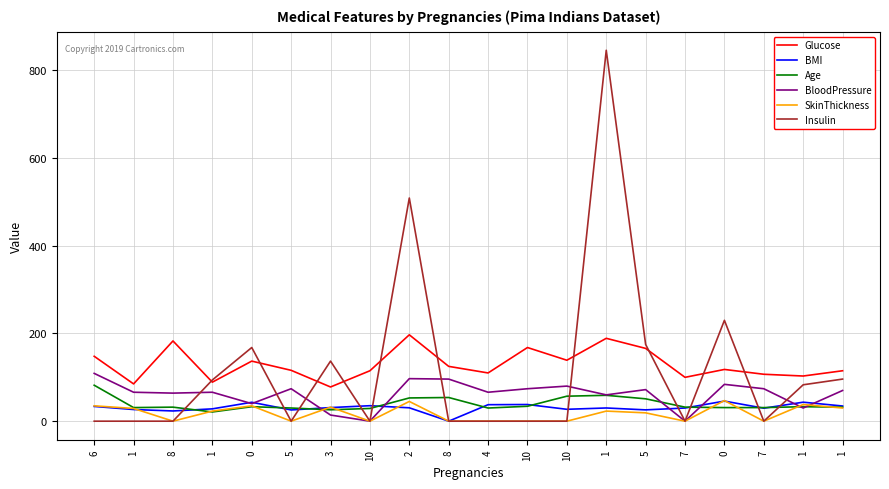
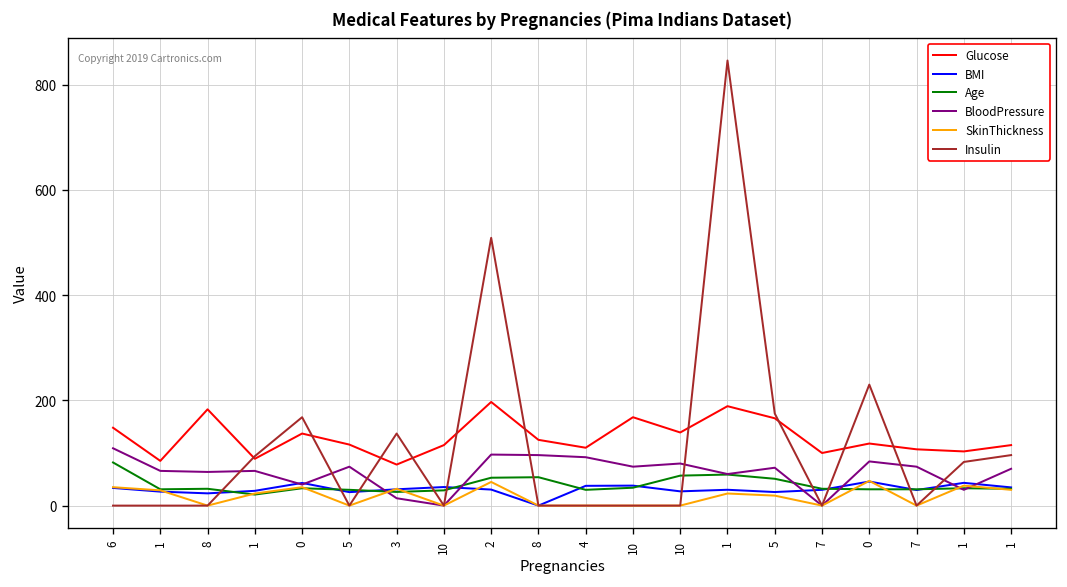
BloodPressure, 4: 70 -> 90
